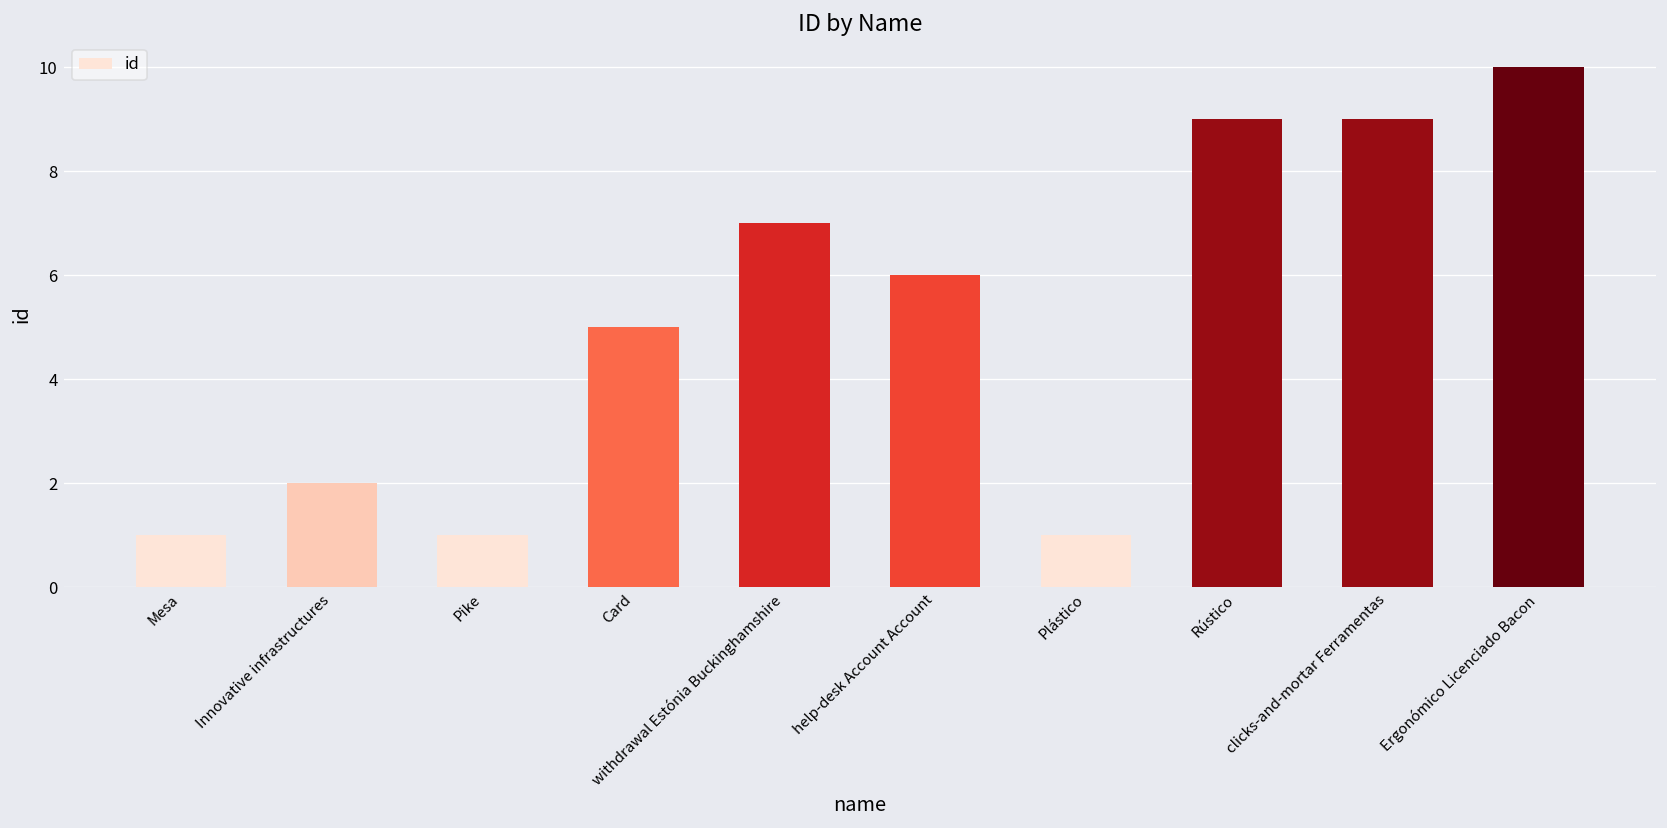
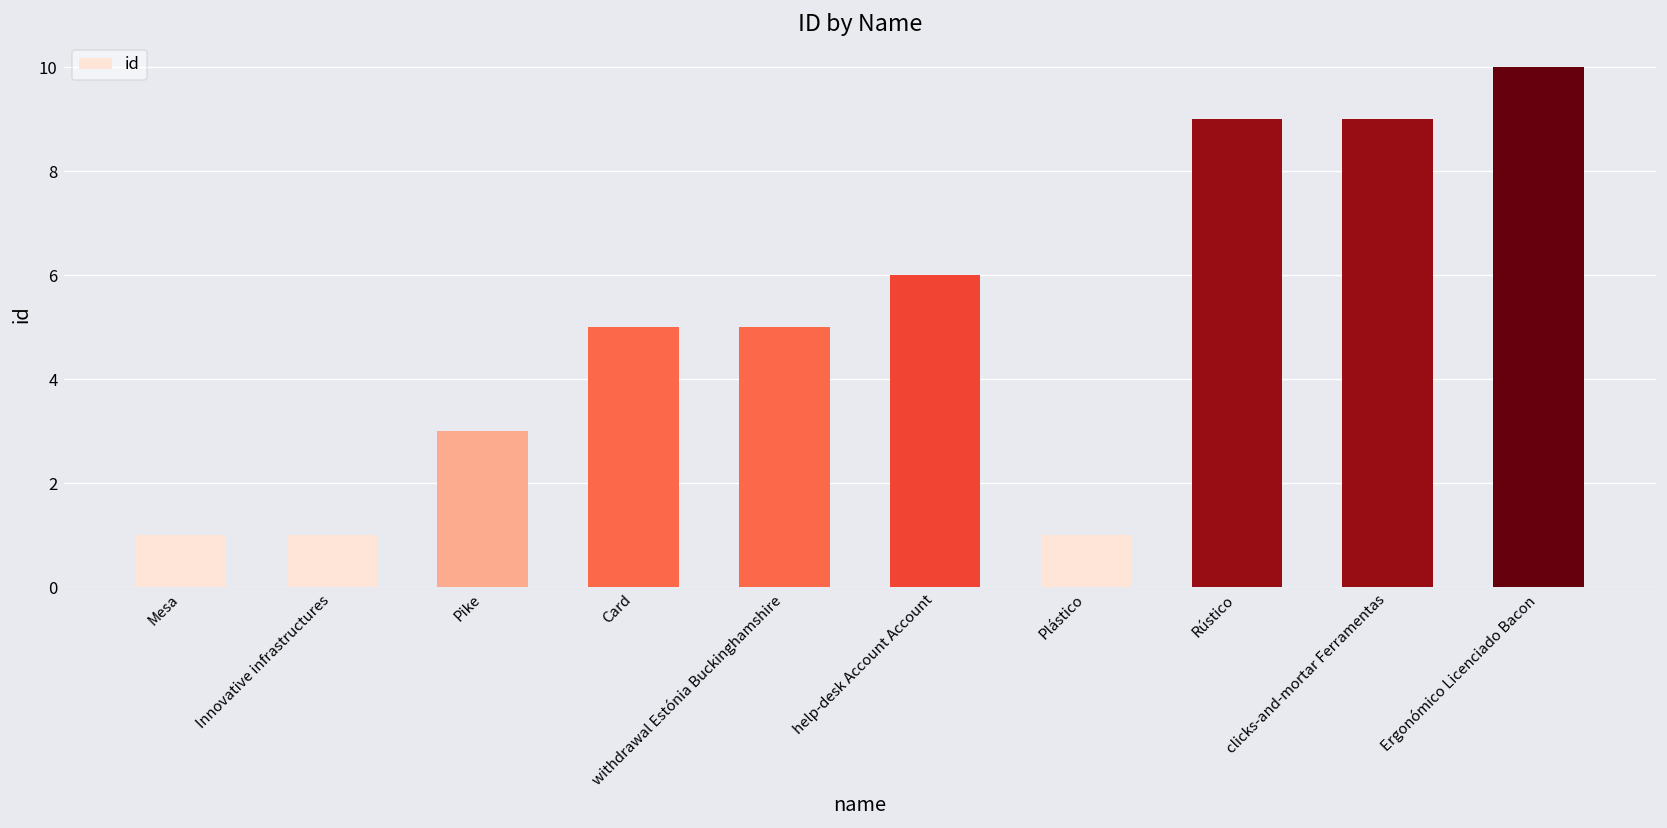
Innovative infrastructures: 2 -> 1
Pike: 1 -> 3
withdrawal Estónia Buckinghamshire: 7 -> 5
